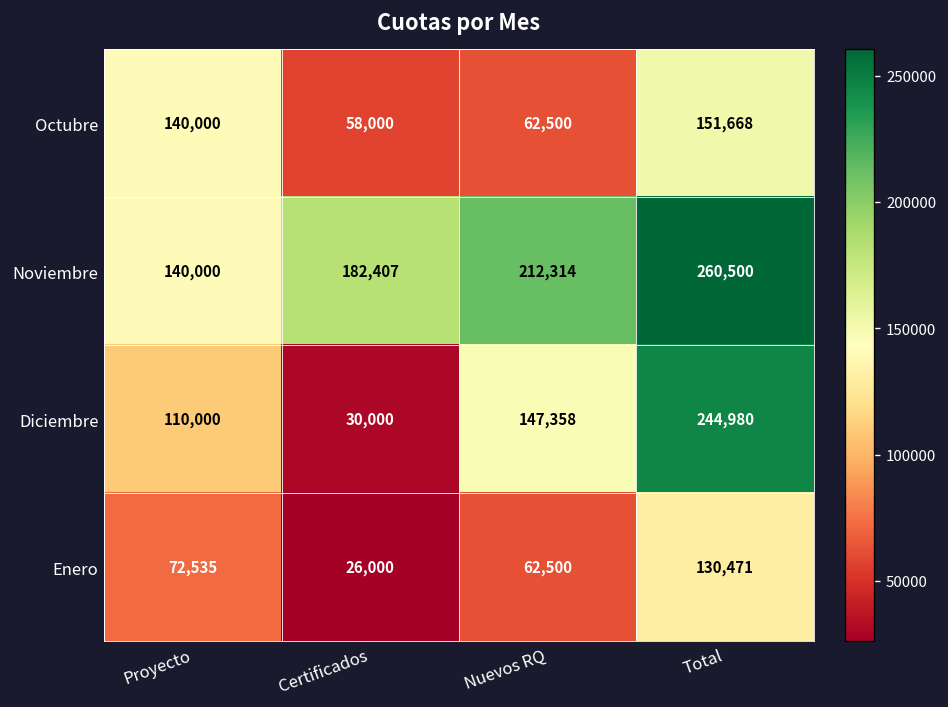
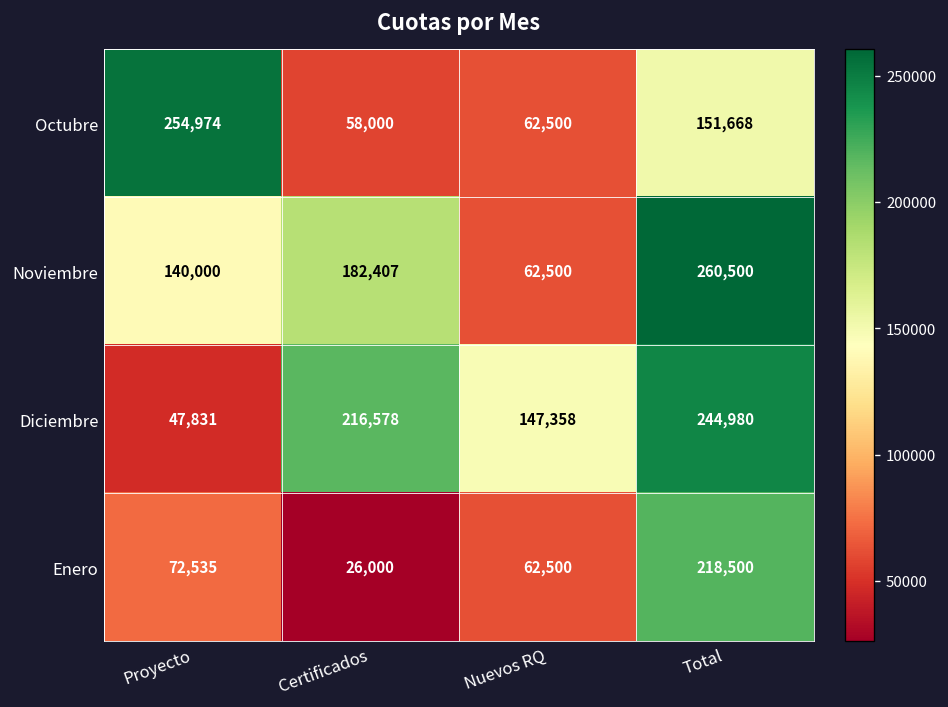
Octubre, Proyecto: 140,000 -> 254,974
Noviembre, Nuevos RQ: 212,314 -> 62,500
Diciembre, Proyecto: 110,000 -> 47,831
Diciembre, Certificados: 30,000 -> 216,578
Enero, Total: 130,471 -> 218,500
